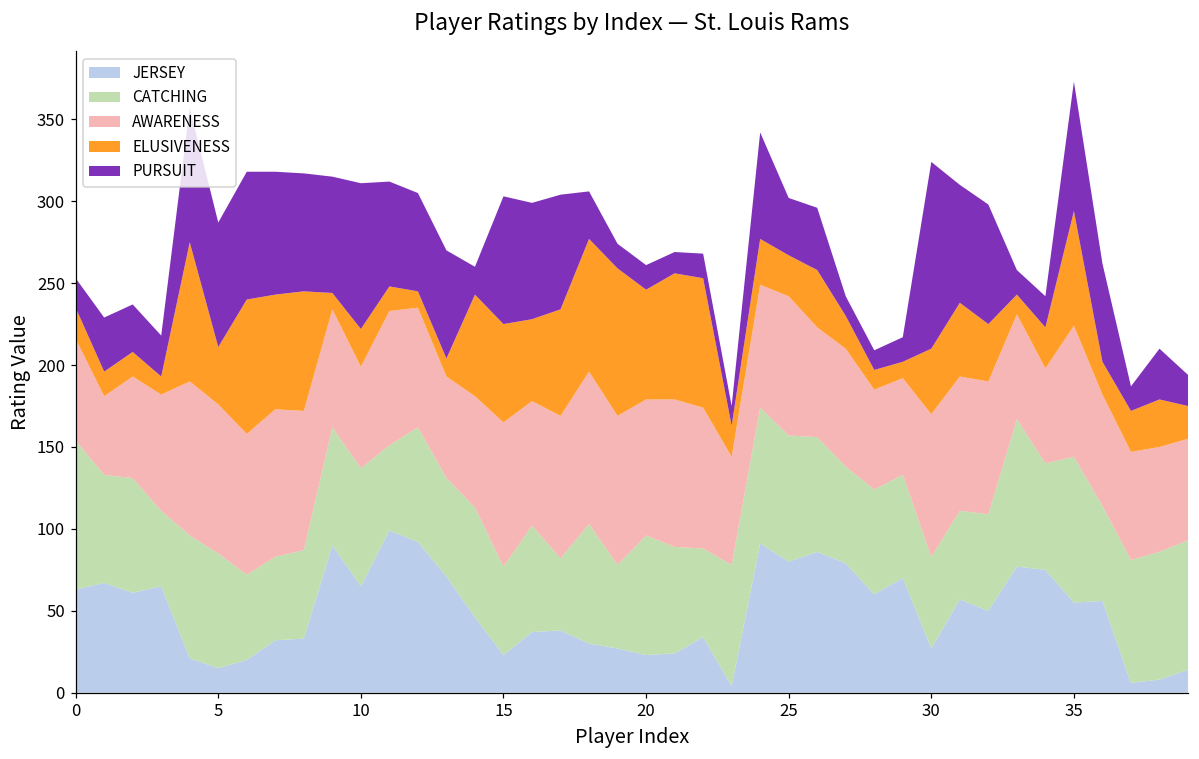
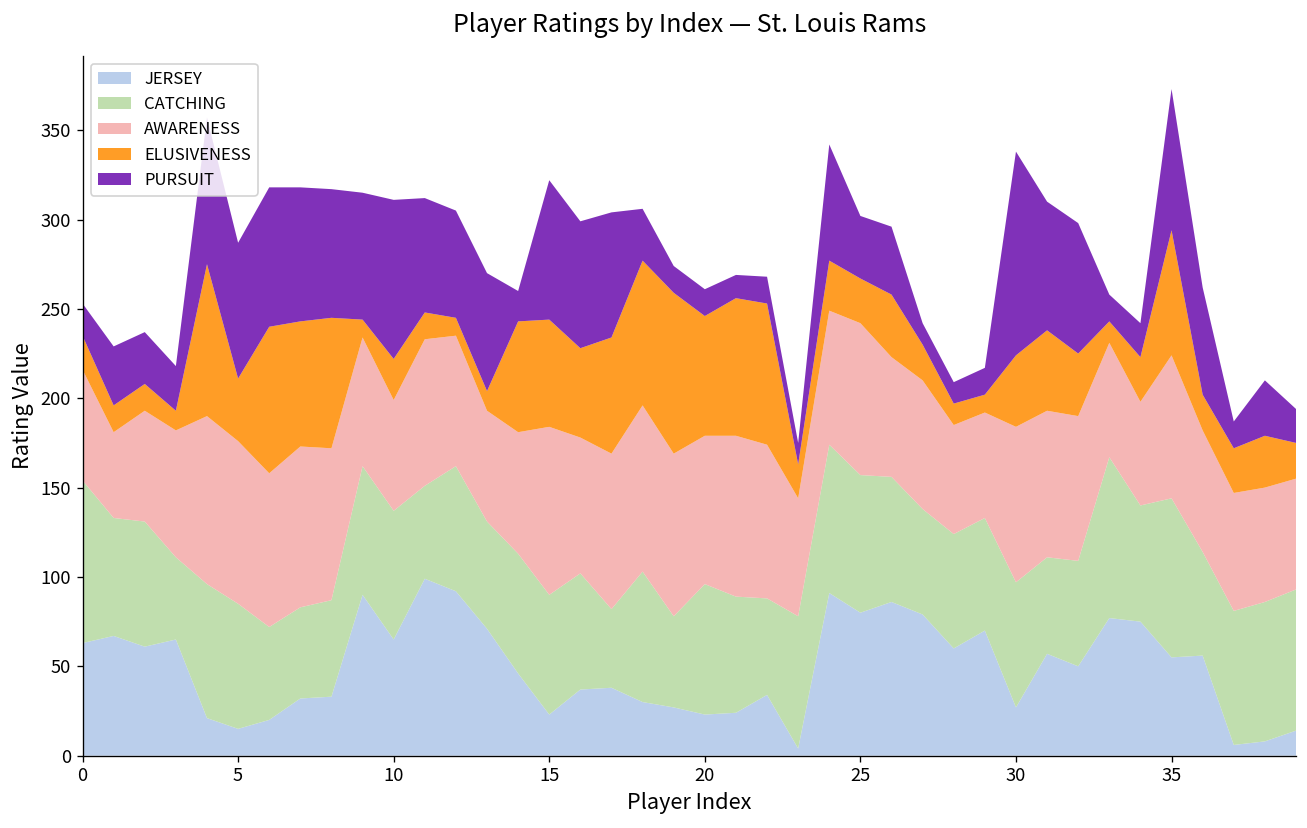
CATCHING, 15: 54 -> 67
AWARENESS, 15: 88 -> 94
CATCHING, 30: 56 -> 70
